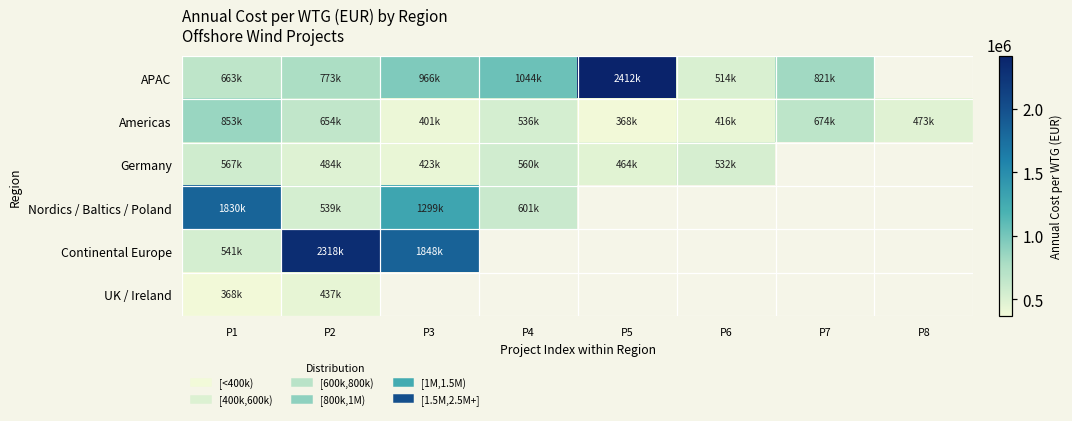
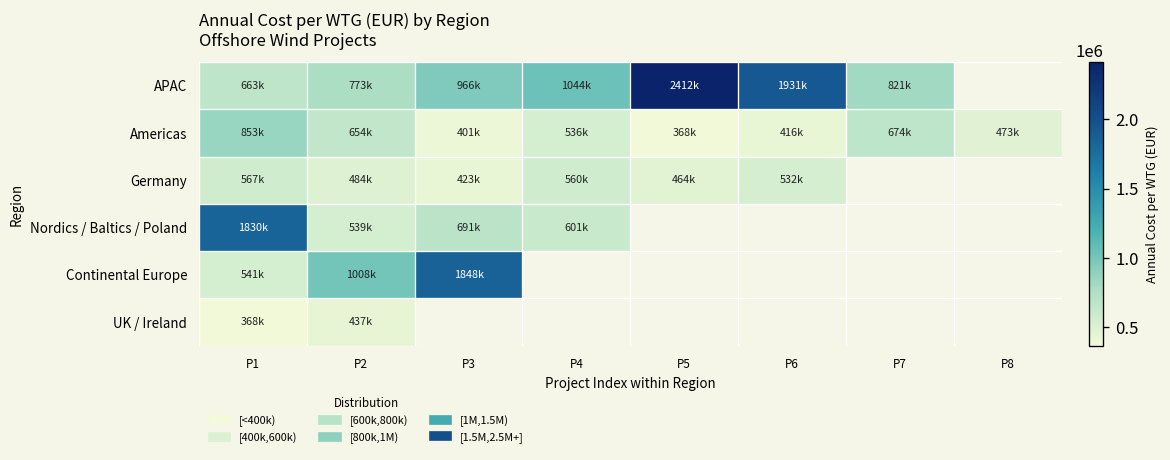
APAC, P6: 514k -> 1931k
Nordics / Baltics / Poland, P3: 1299k -> 691k
Continental Europe, P2: 2318k -> 1008k
